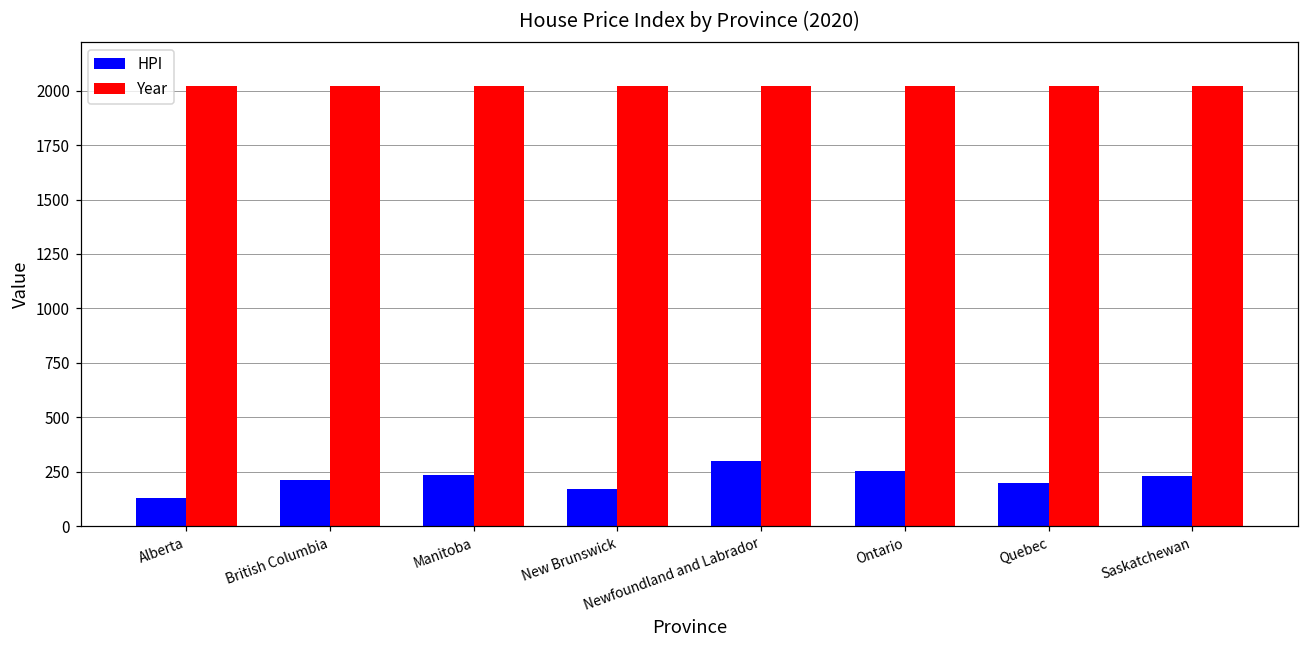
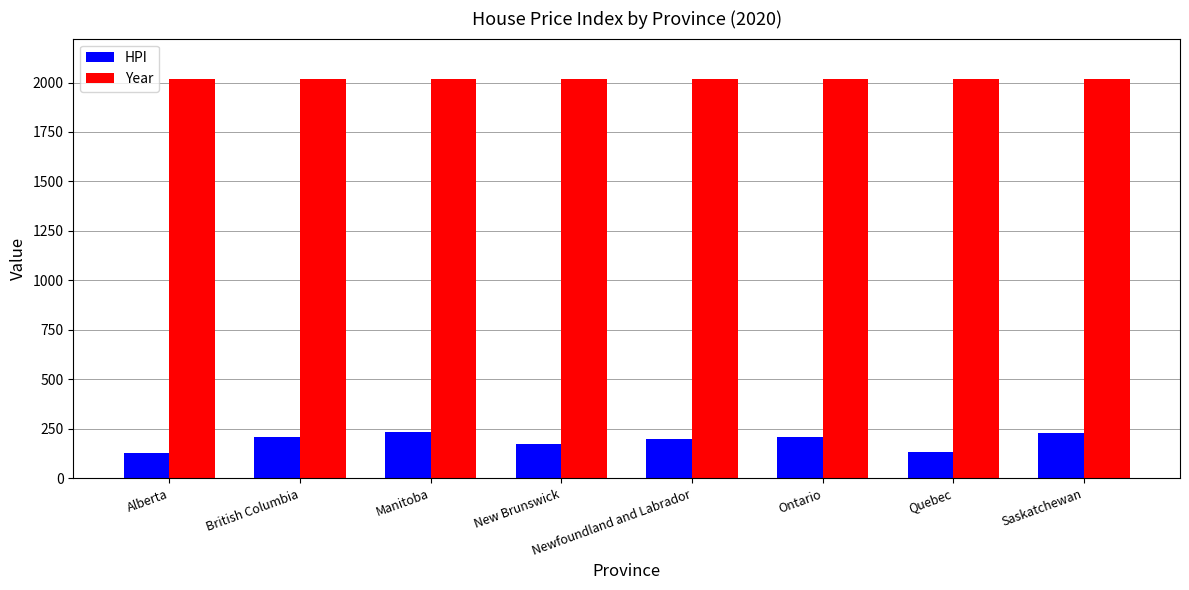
HPI, Newfoundland and Labrador: 300 -> 200
HPI, Ontario: 250 -> 210
HPI, Quebec: 200 -> 130
